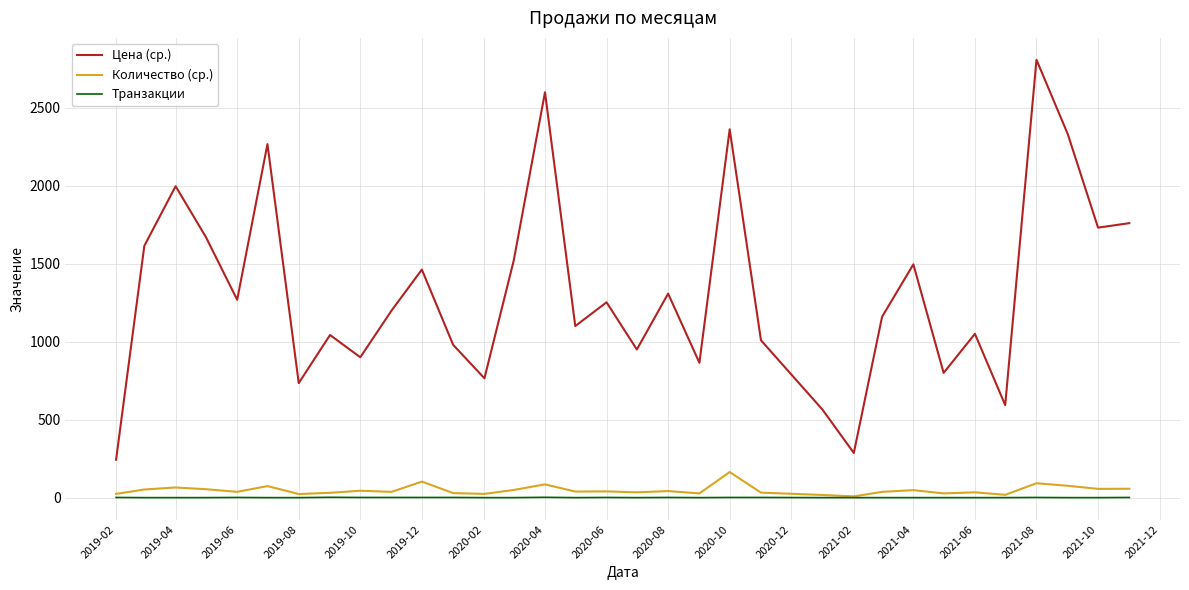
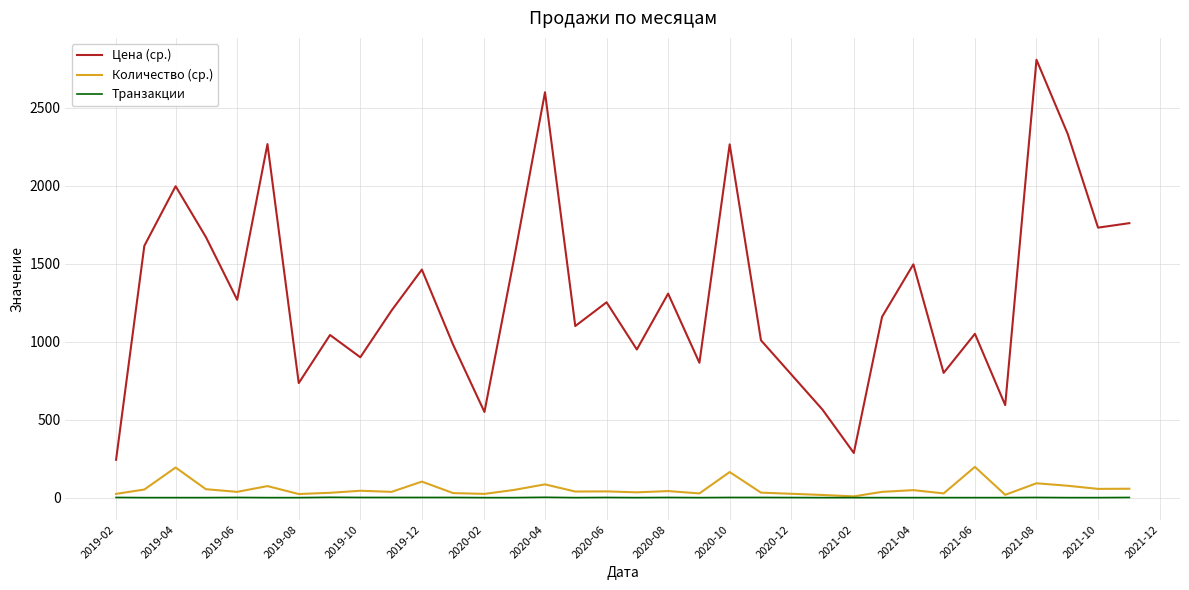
Количество (ср.), 2019-04: 70 -> 190
Цена (ср.), 2020-02: 770 -> 550
Цена (ср.), 2020-10: 2360 -> 2260
Количество (ср.), 2021-06: 40 -> 200
